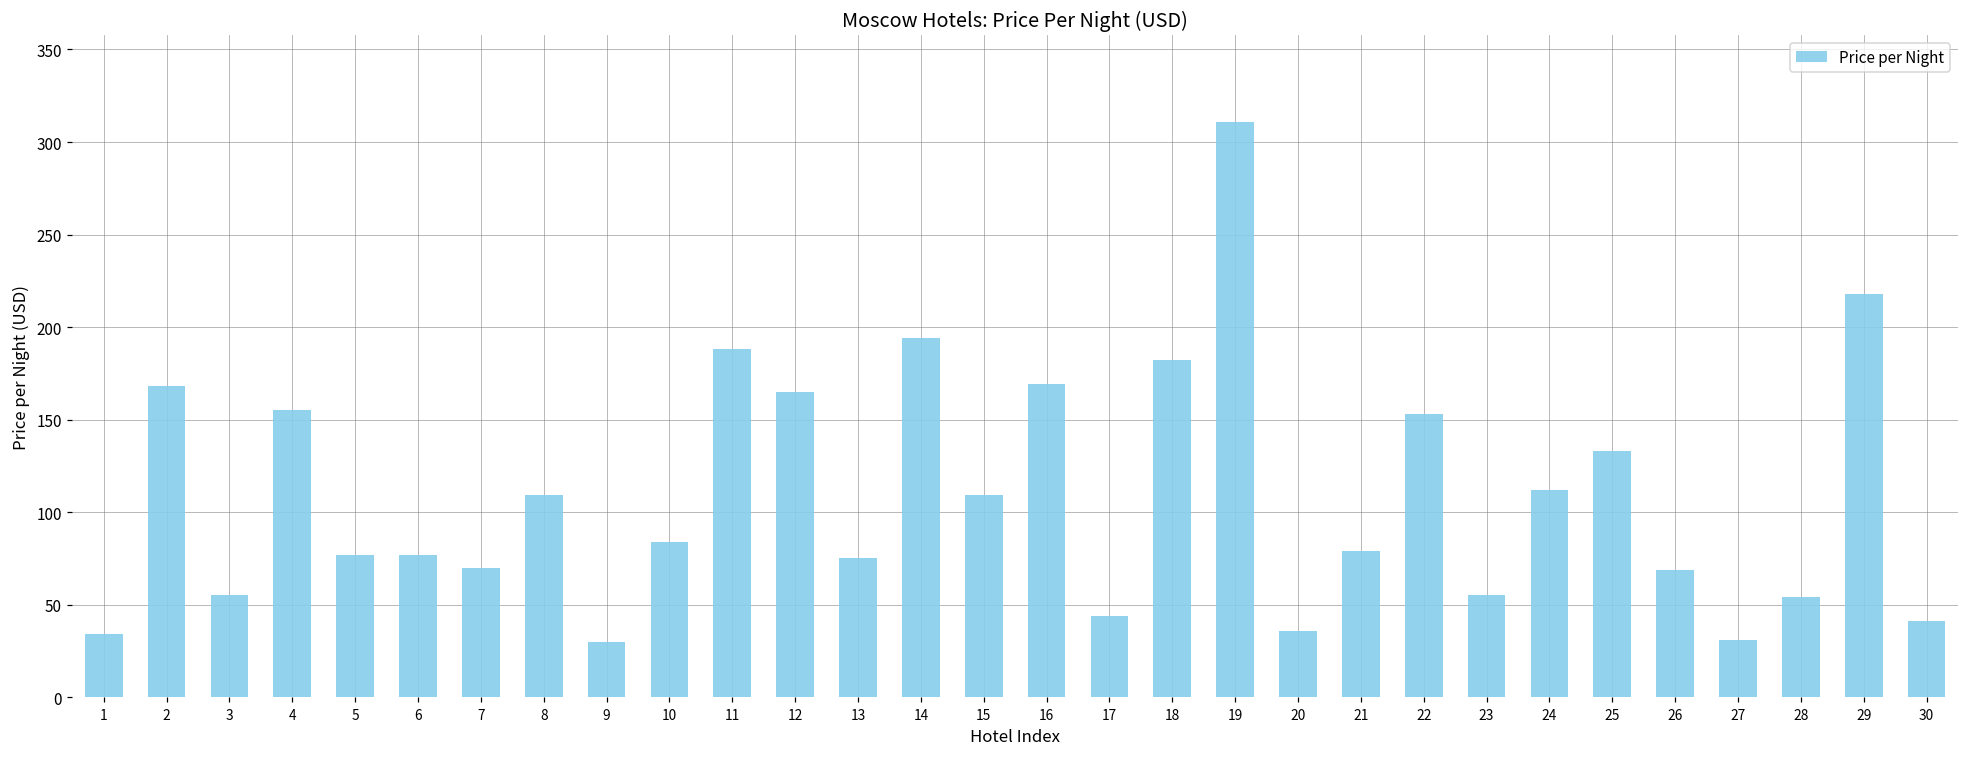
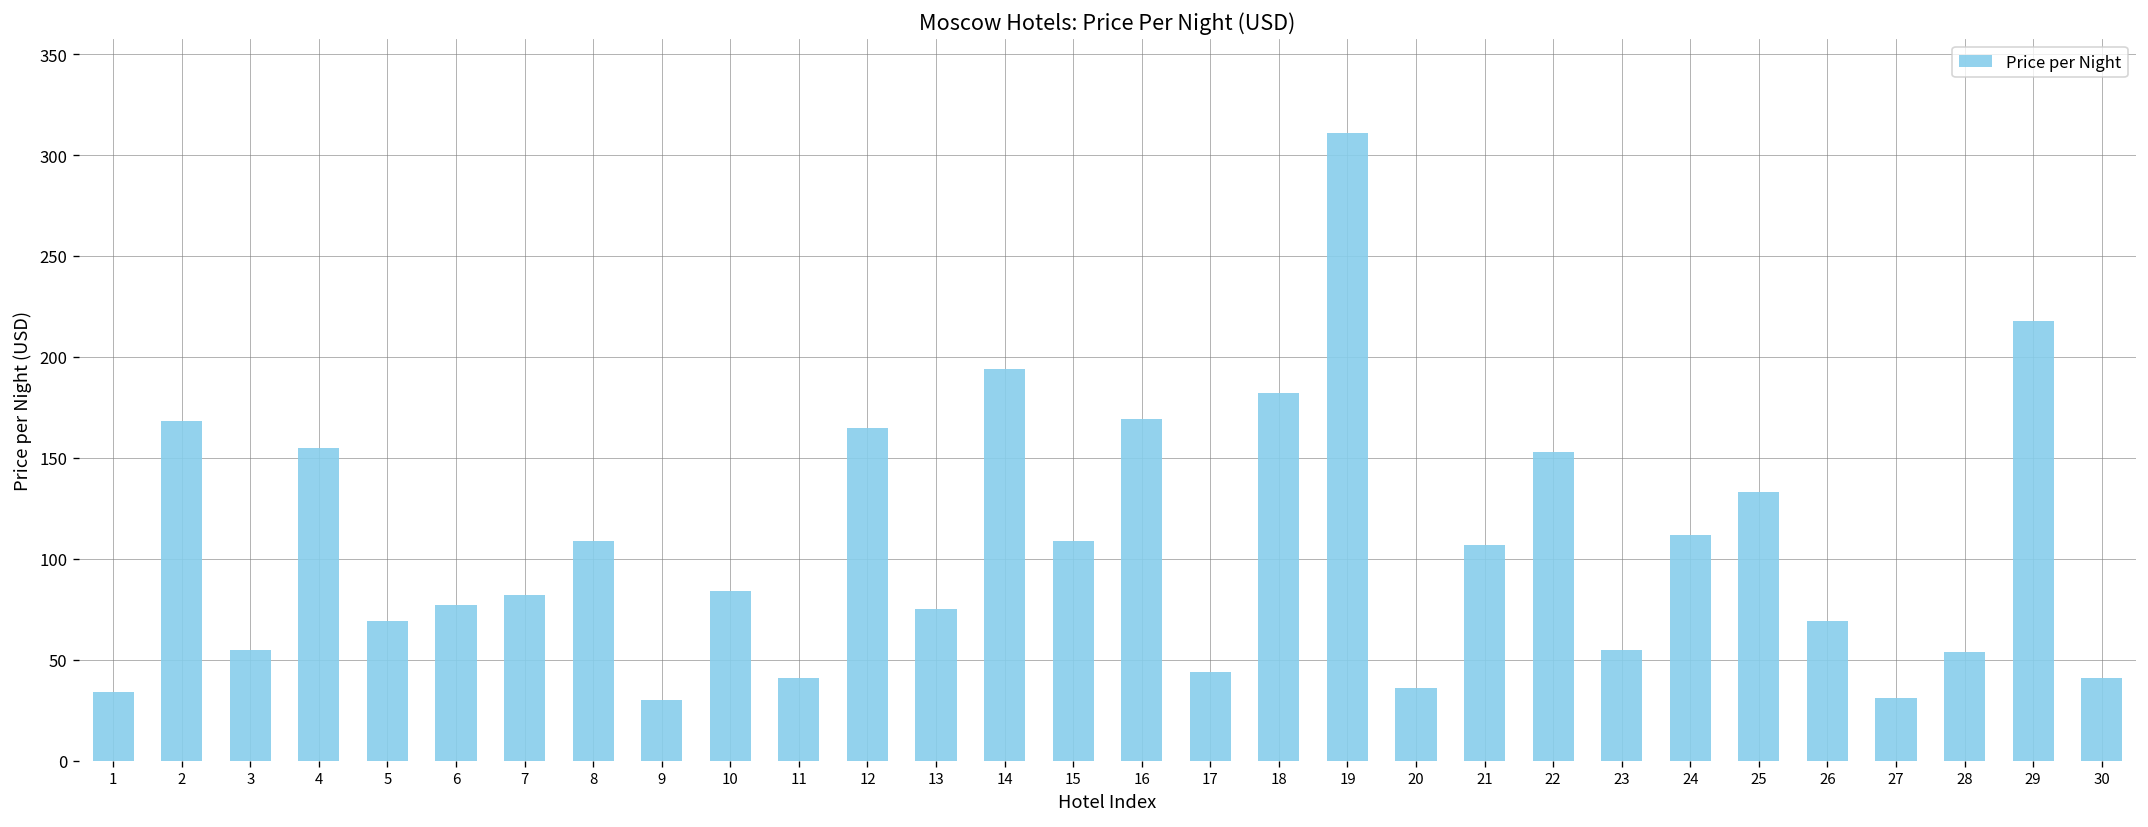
5: 77 -> 69
7: 70 -> 82
11: 188 -> 41
21: 79 -> 107
